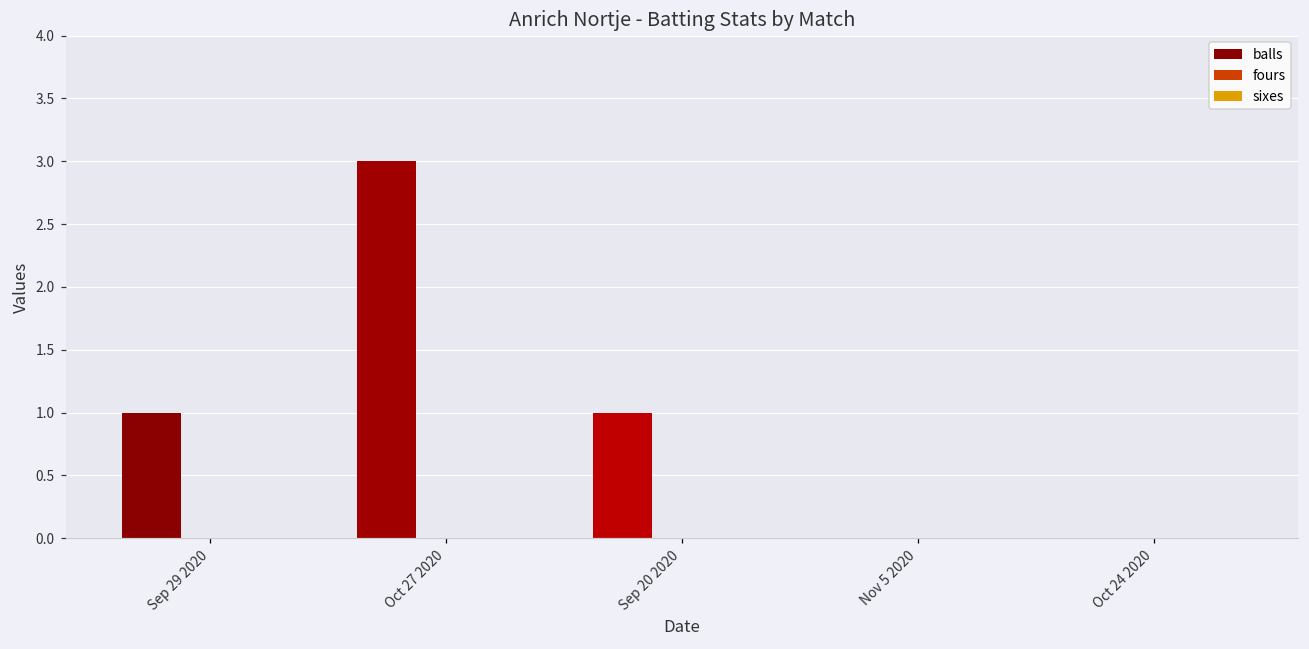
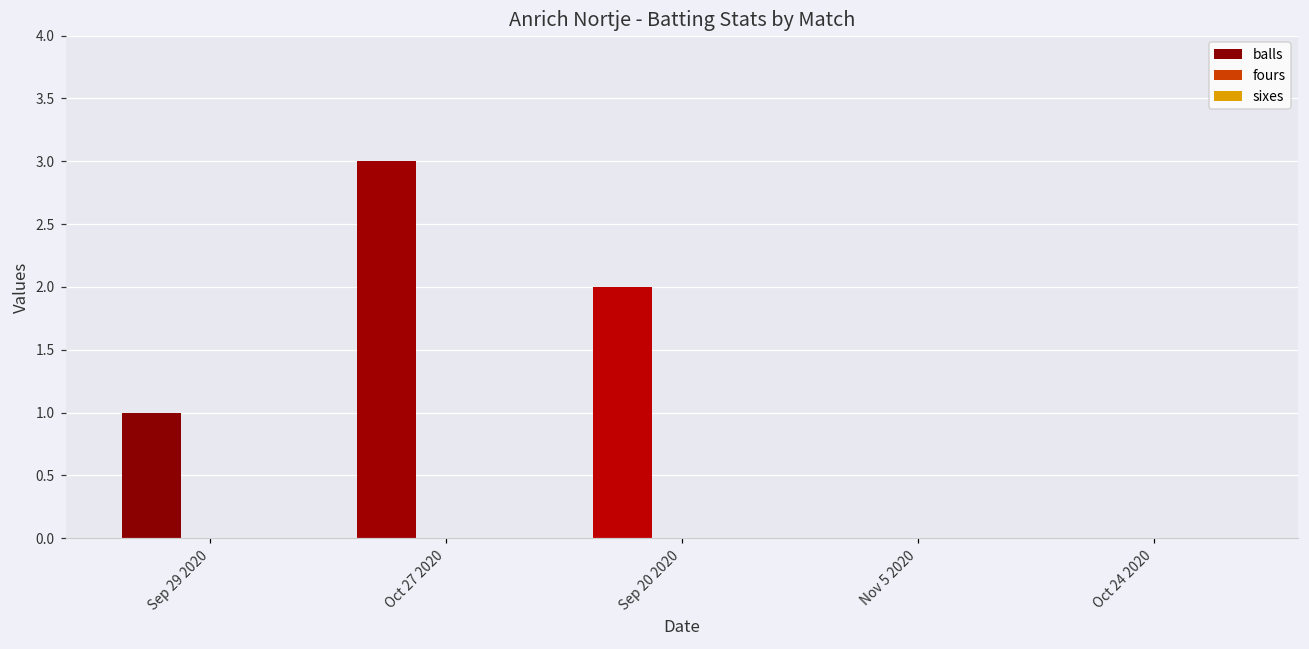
balls, Sep 20 2020: 1 -> 2
